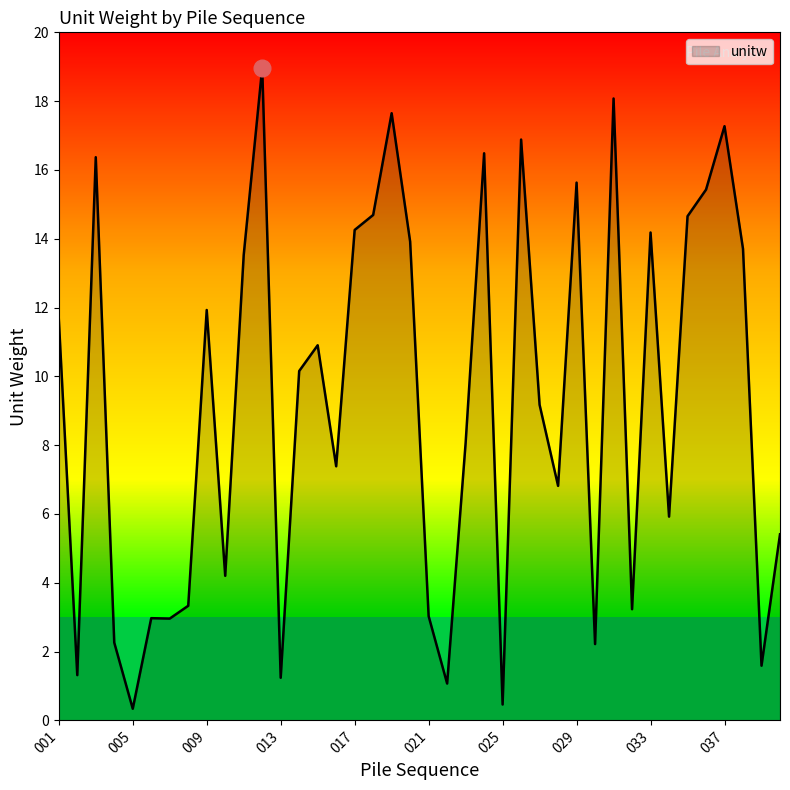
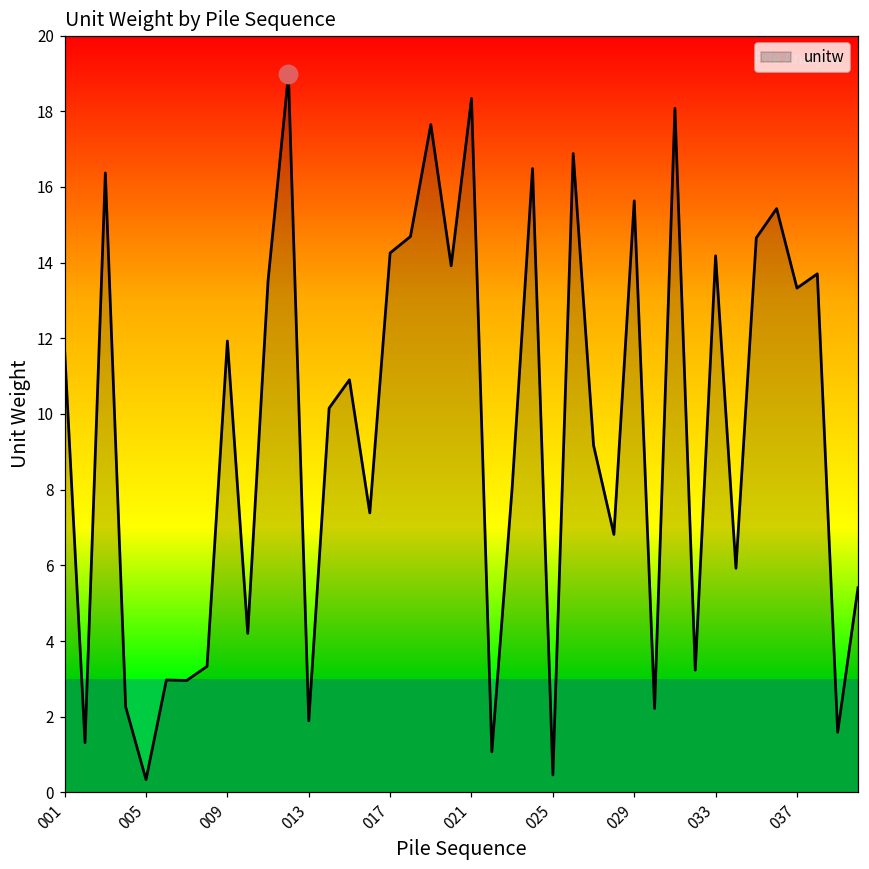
unitw, 013: 1.2 -> 1.9
unitw, 021: 3.0 -> 18.3
unitw, 037: 17.3 -> 13.3
